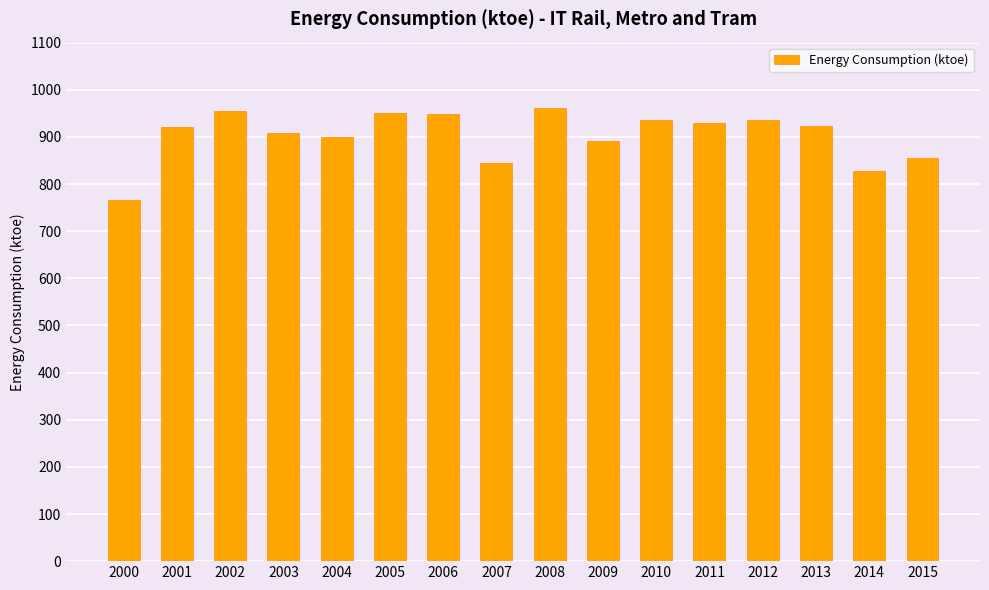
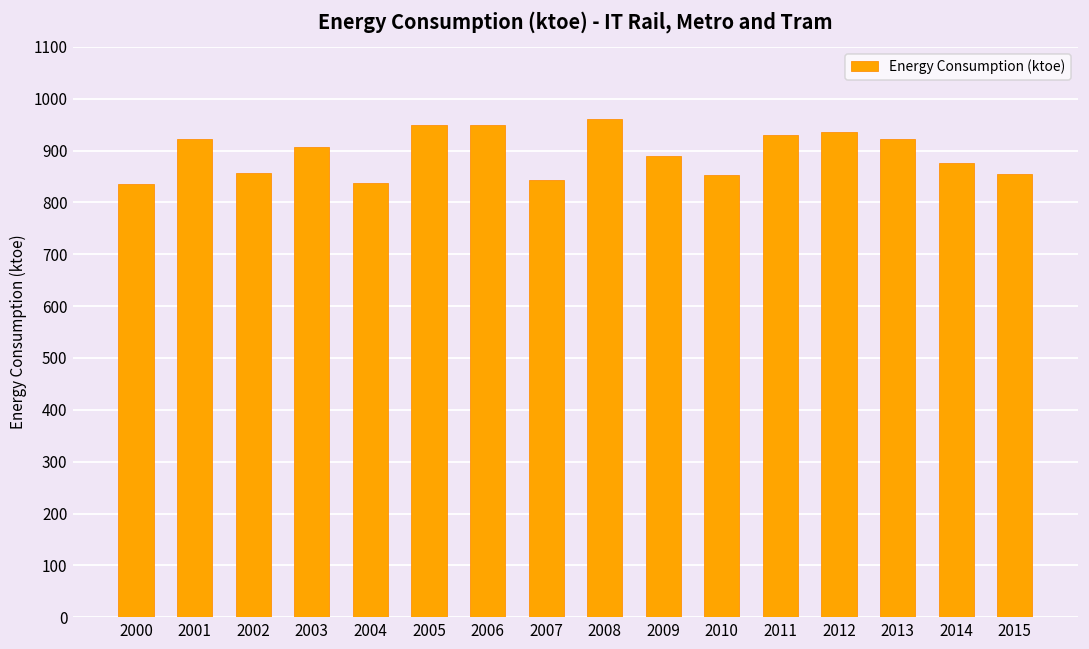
2000: 770 -> 830
2002: 950 -> 860
2004: 900 -> 840
2010: 940 -> 850
2014: 830 -> 880
